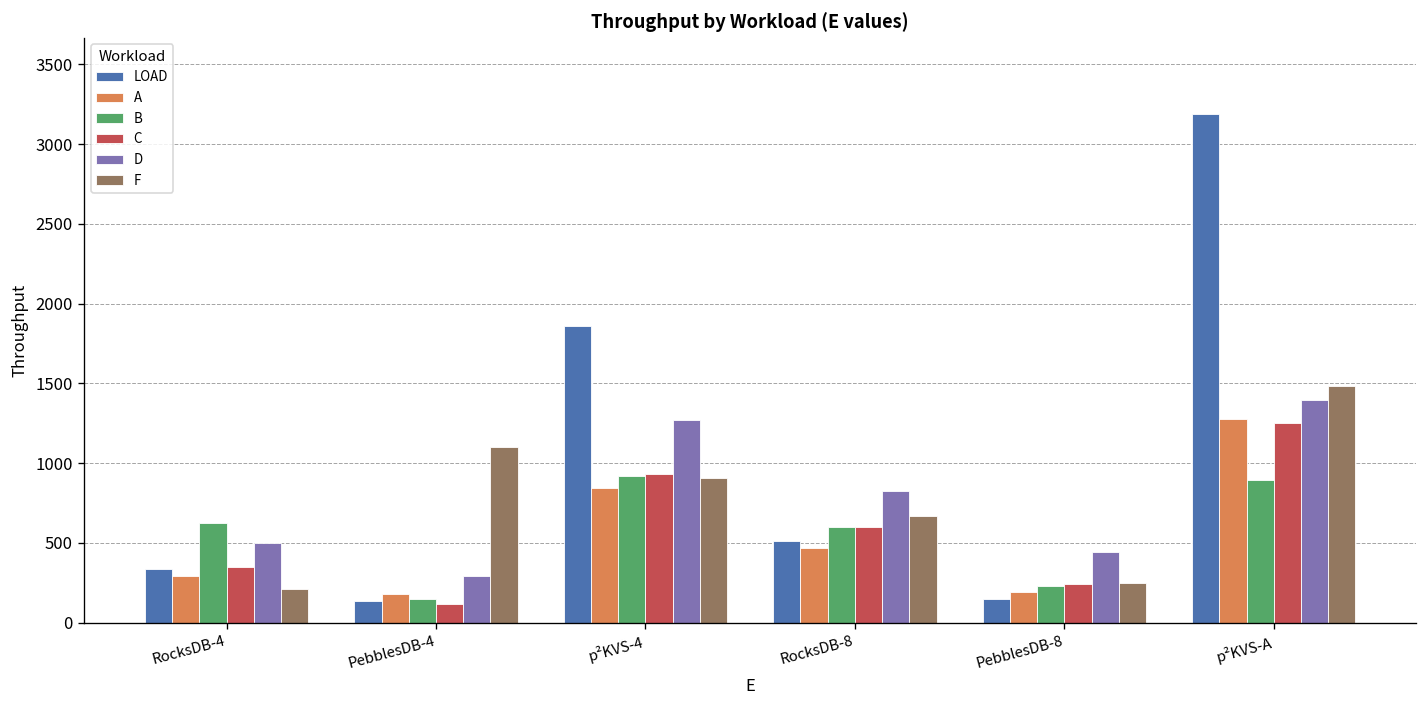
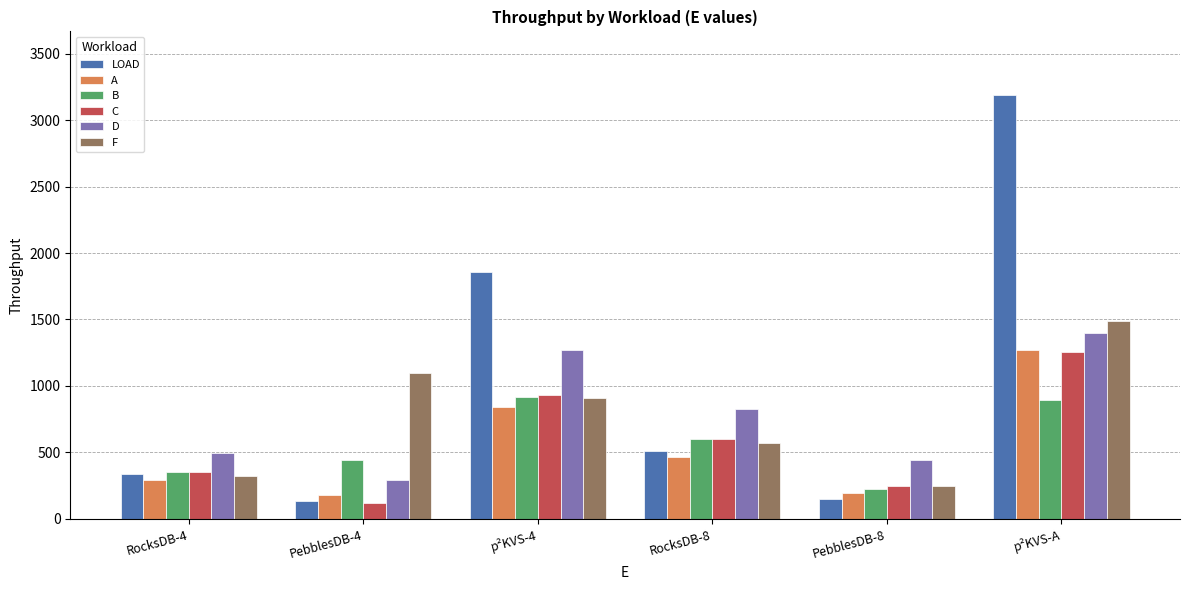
B, RocksDB-4: 630 -> 350
F, RocksDB-4: 210 -> 320
B, PebblesDB-4: 150 -> 440
F, RocksDB-8: 670 -> 570
